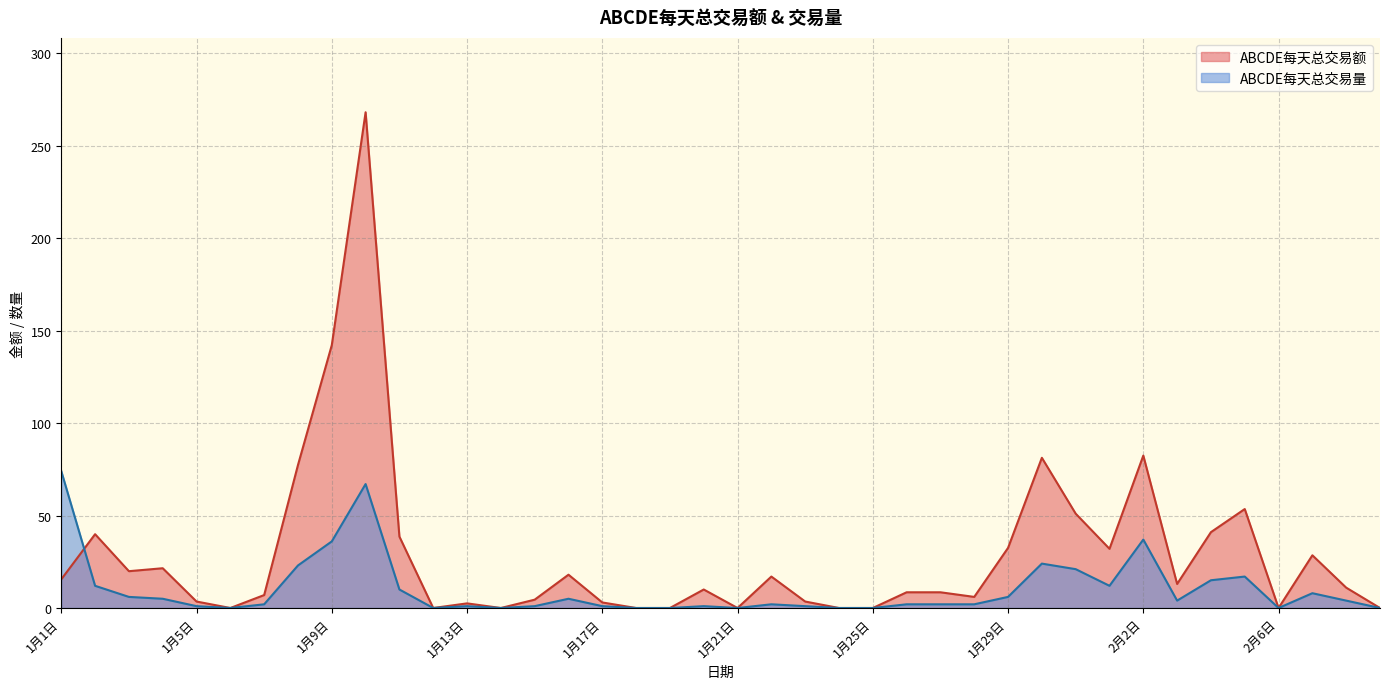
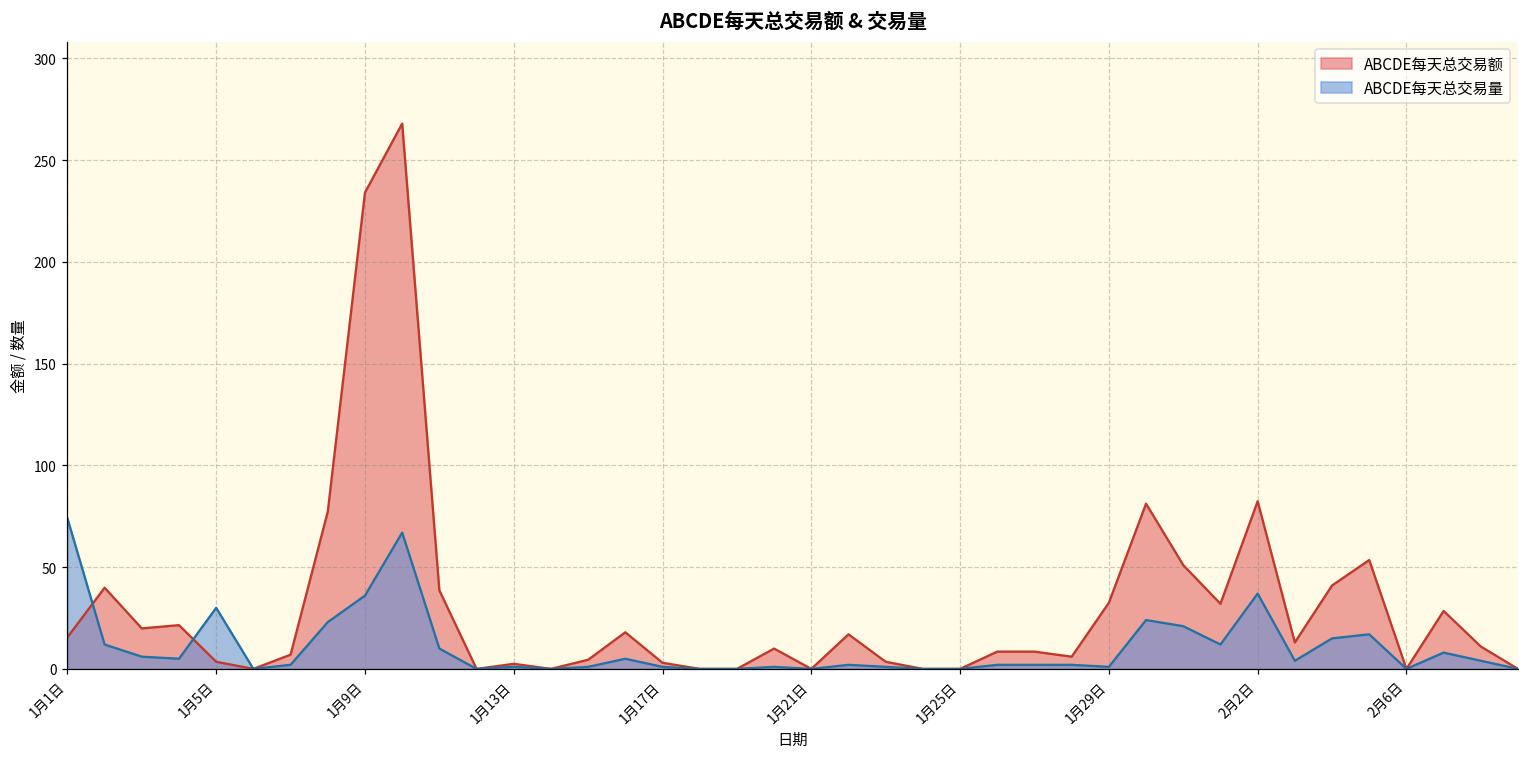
ABCDE每天总交易量, 1月5日: 1 -> 30
ABCDE每天总交易额, 1月9日: 142 -> 234
ABCDE每天总交易量, 1月29日: 6 -> 1
